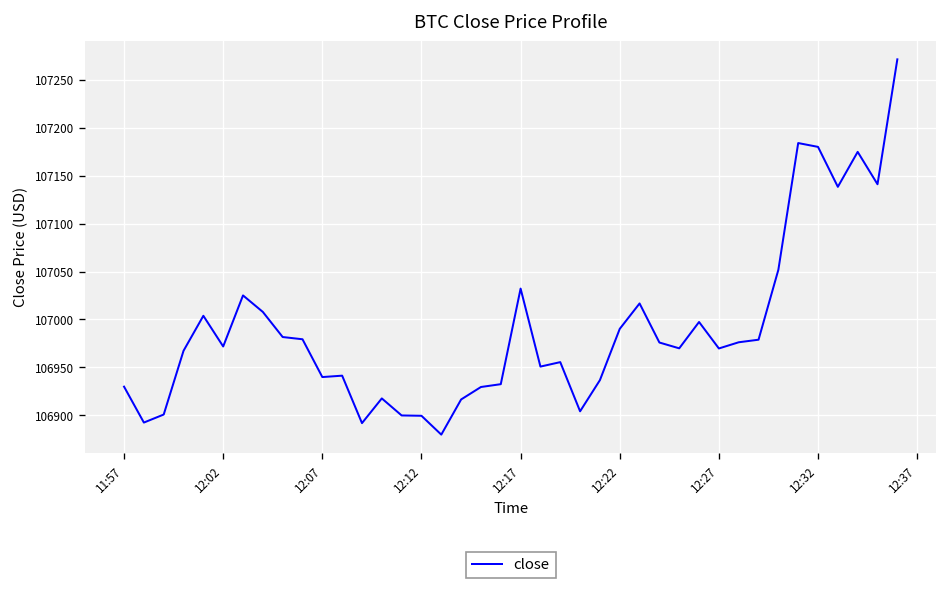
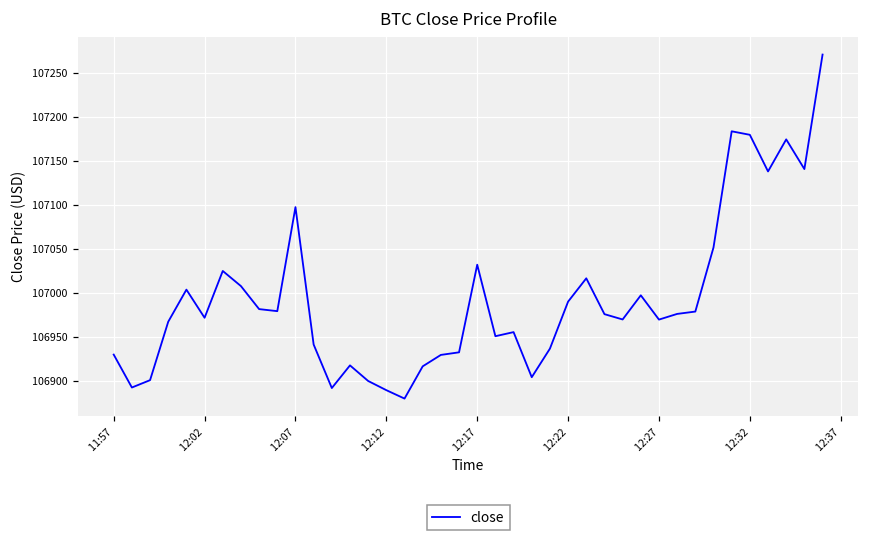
12:07: 106940 -> 107100
12:12: 106900 -> 106890
